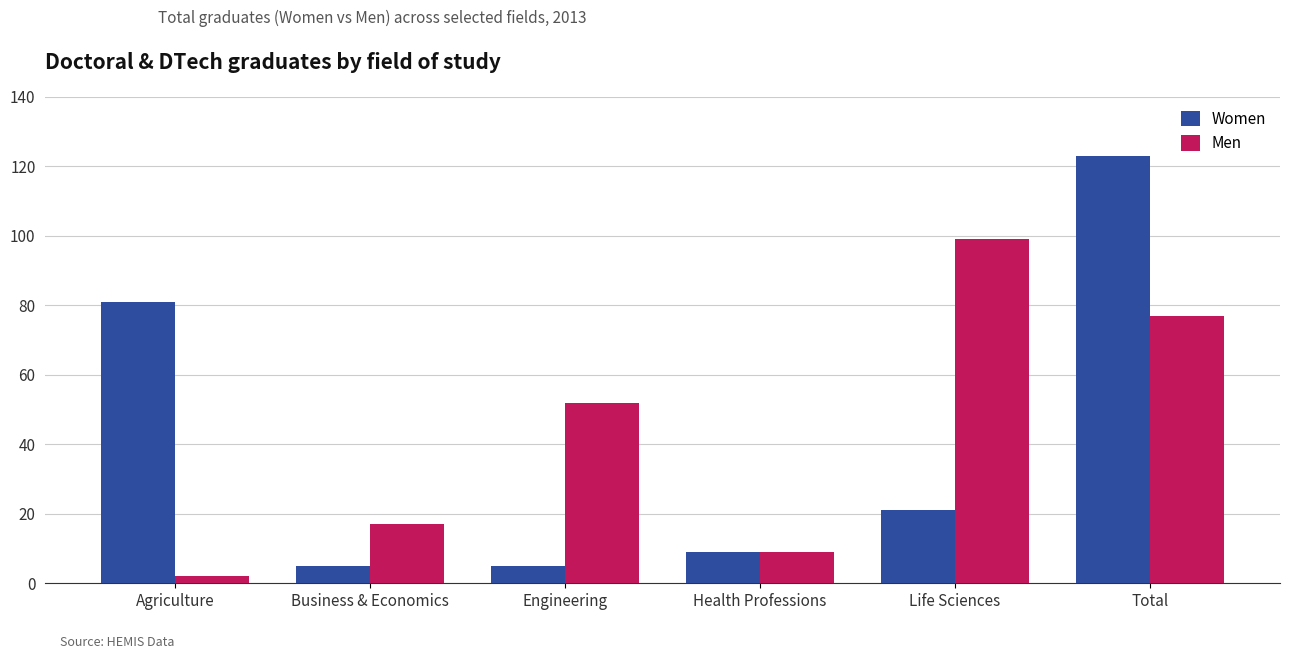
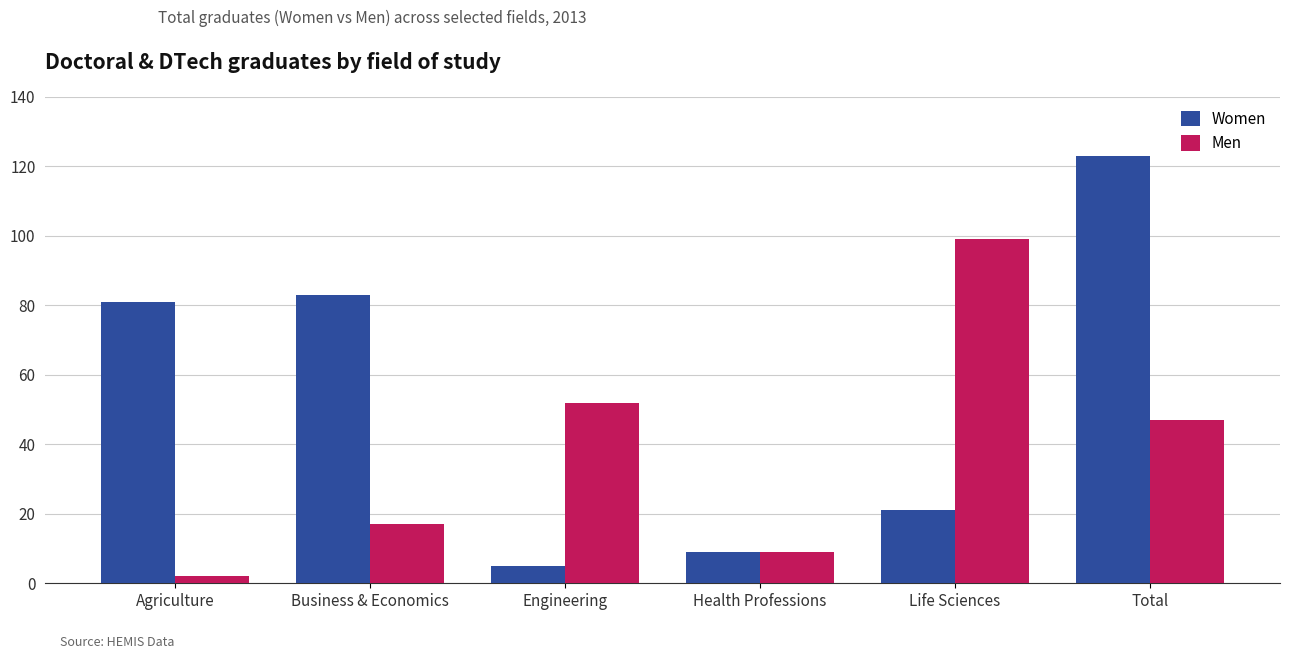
Women, Business & Economics: 5 -> 83
Men, Total: 77 -> 47
